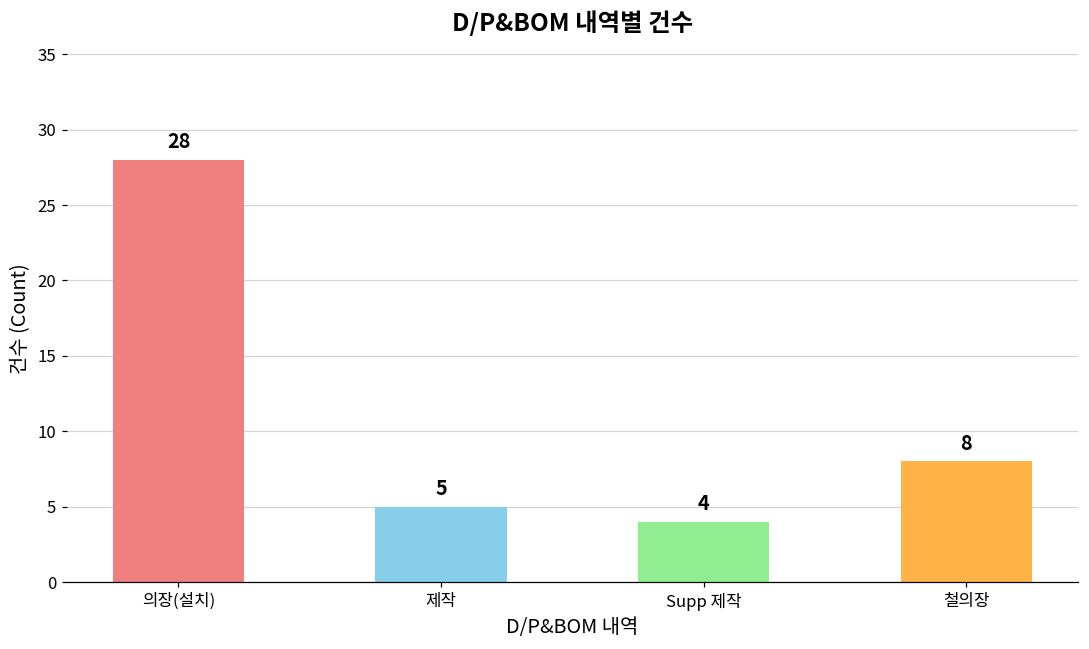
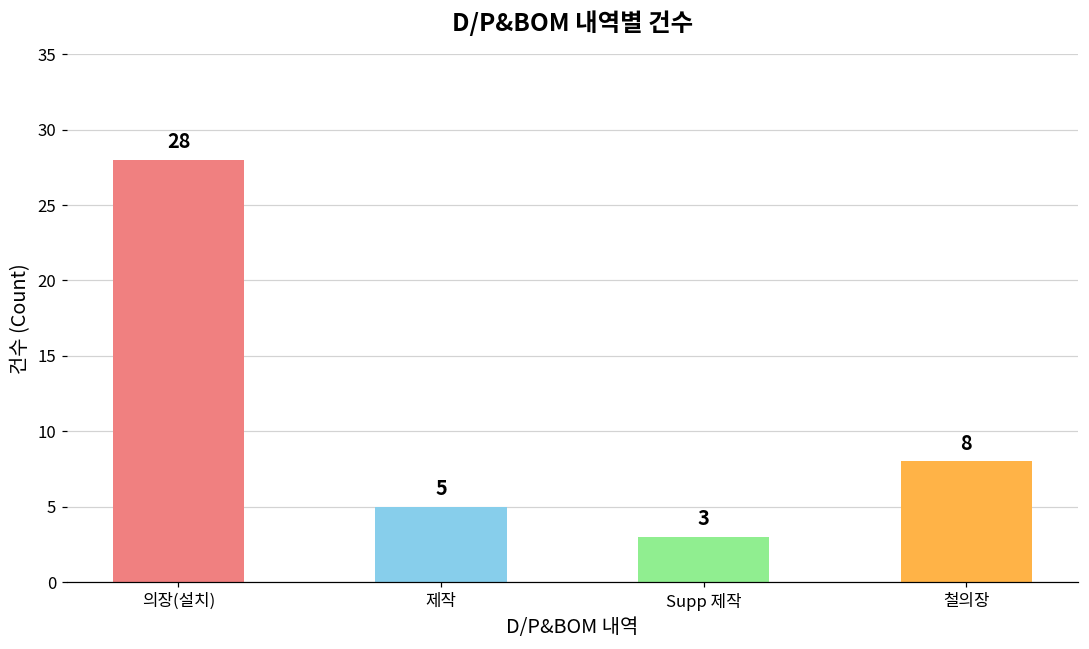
Supp 제작: 4 -> 3
